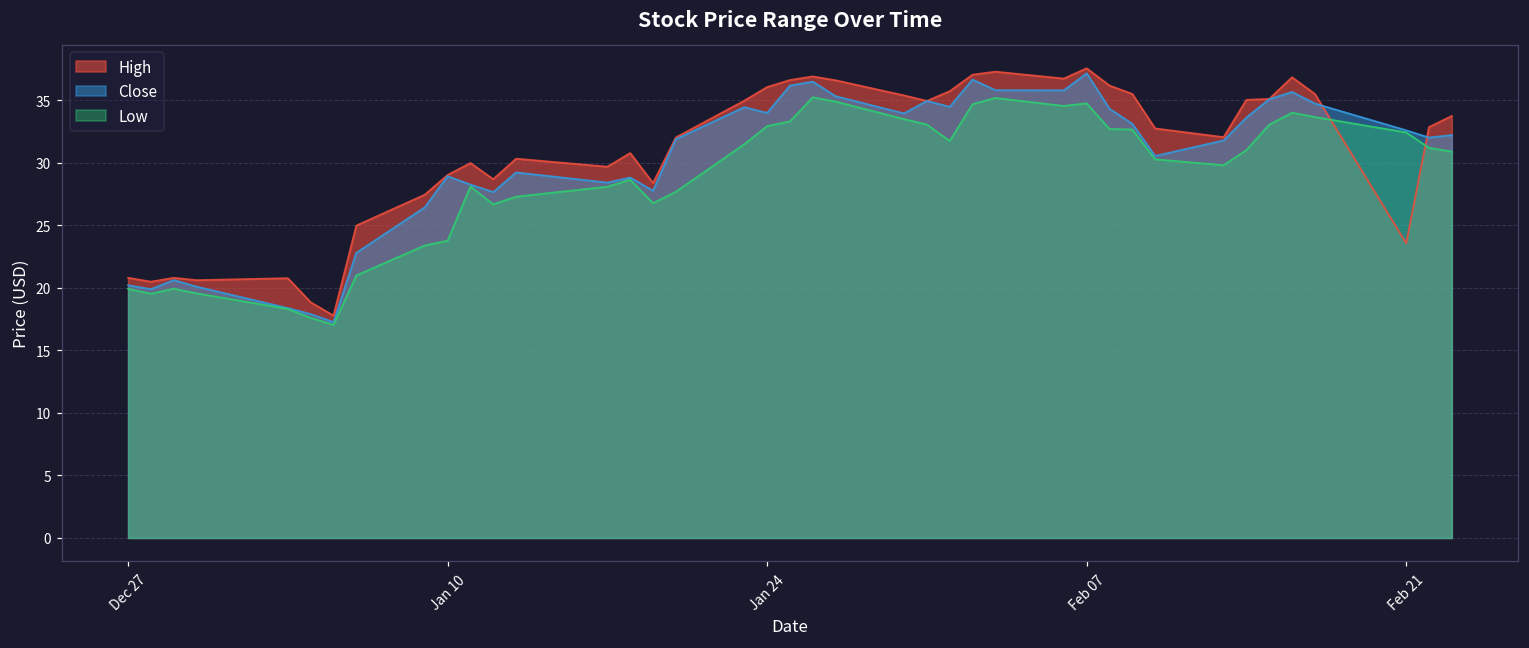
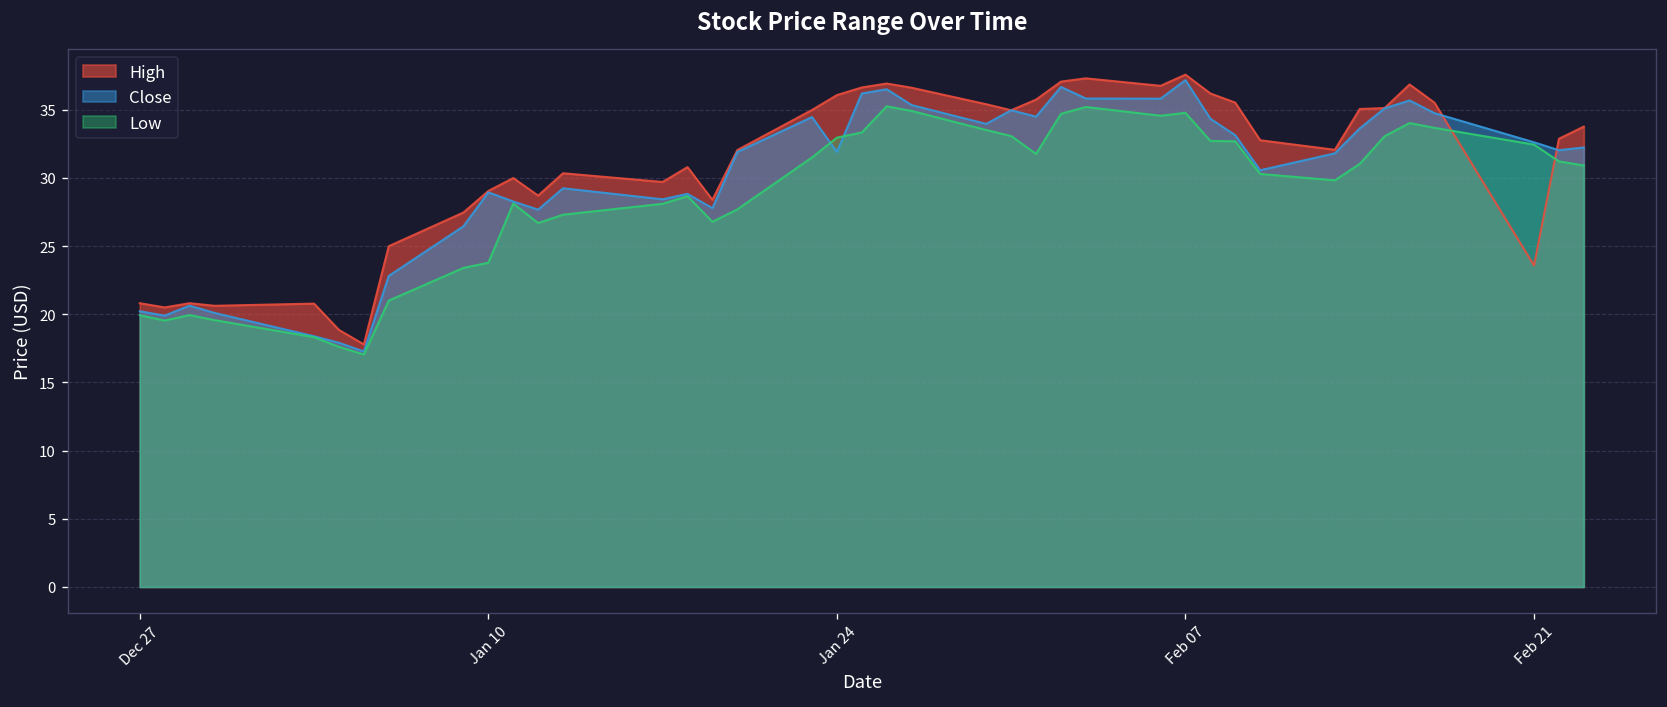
Close, Jan 24: 34.0 -> 31.9
